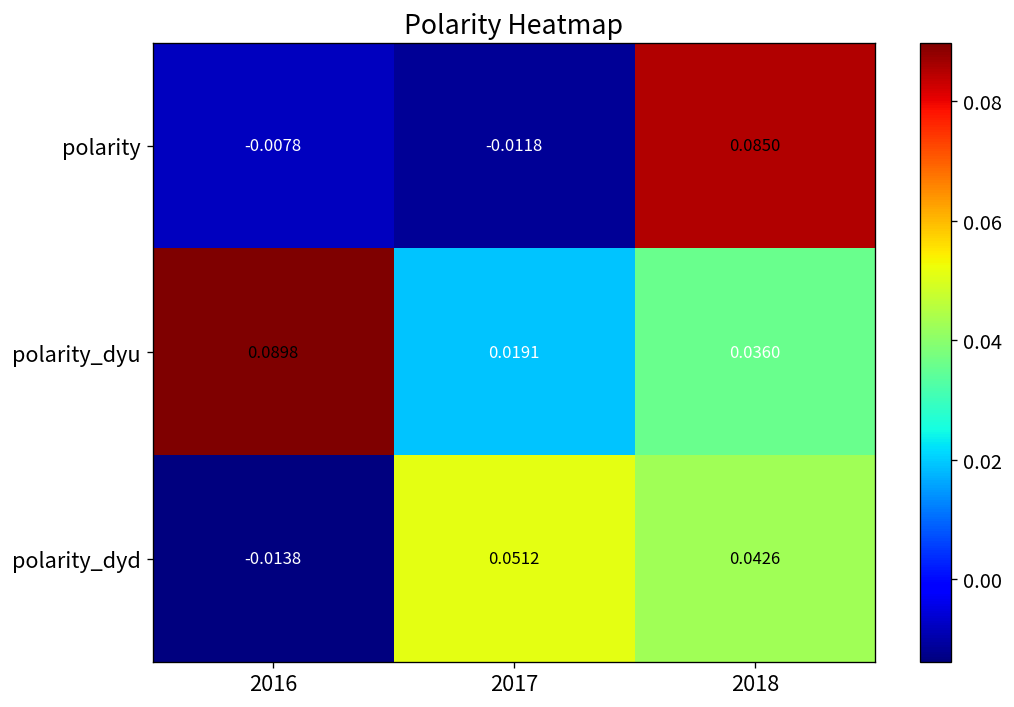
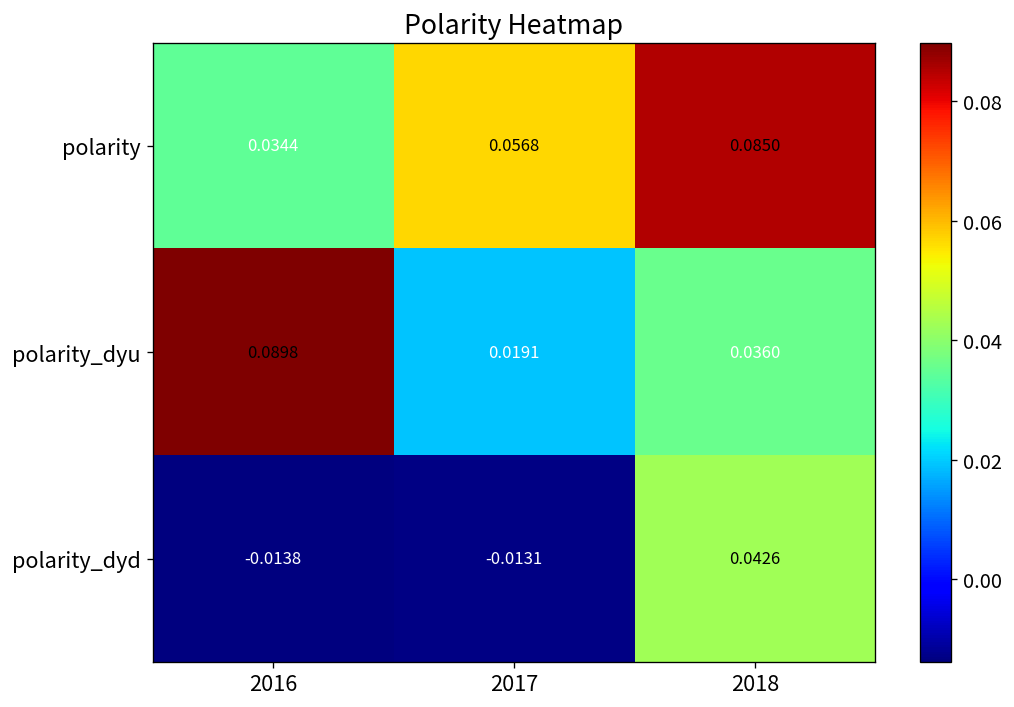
polarity, 2016: -0.0078 -> 0.0344
polarity, 2017: -0.0118 -> 0.0568
polarity_dyd, 2017: 0.0512 -> -0.0131
